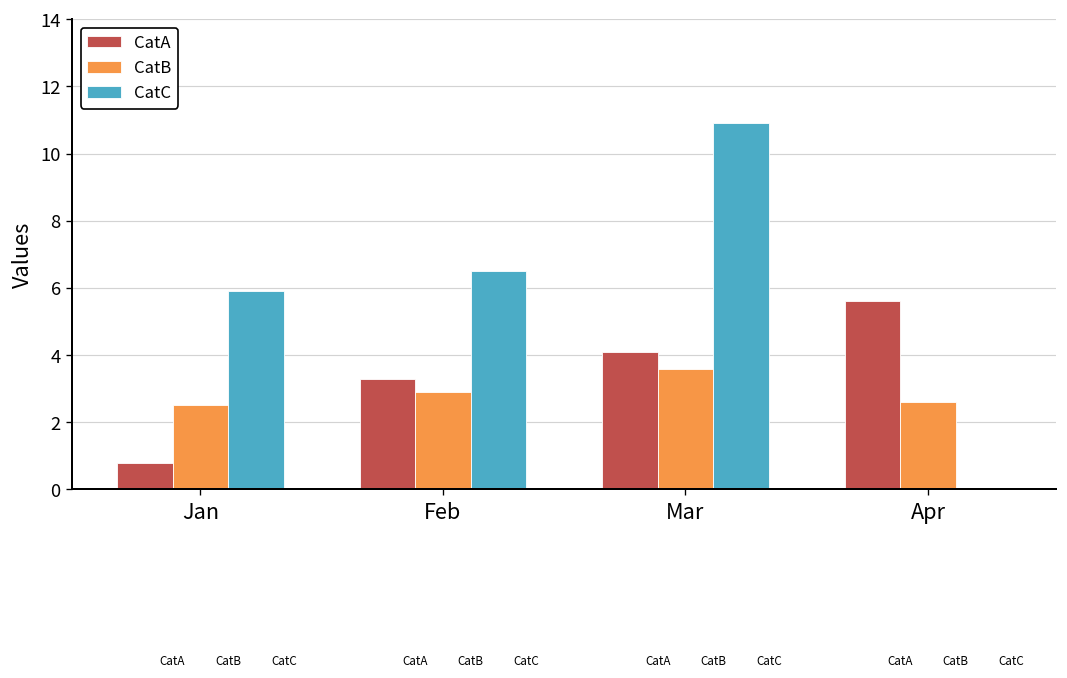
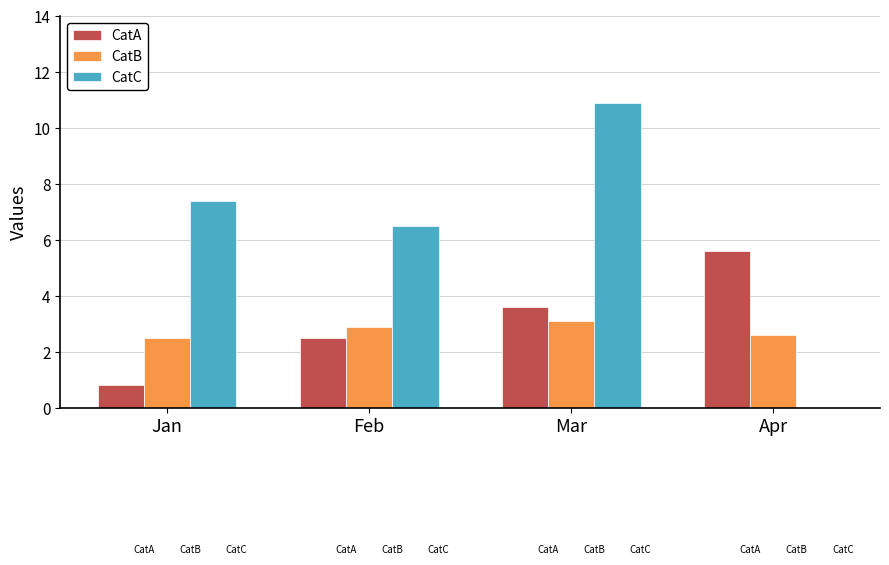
CatC, Jan: 5.9 -> 7.4
CatA, Feb: 3.3 -> 2.5
CatA, Mar: 4.1 -> 3.6
CatB, Mar: 3.6 -> 3.1
